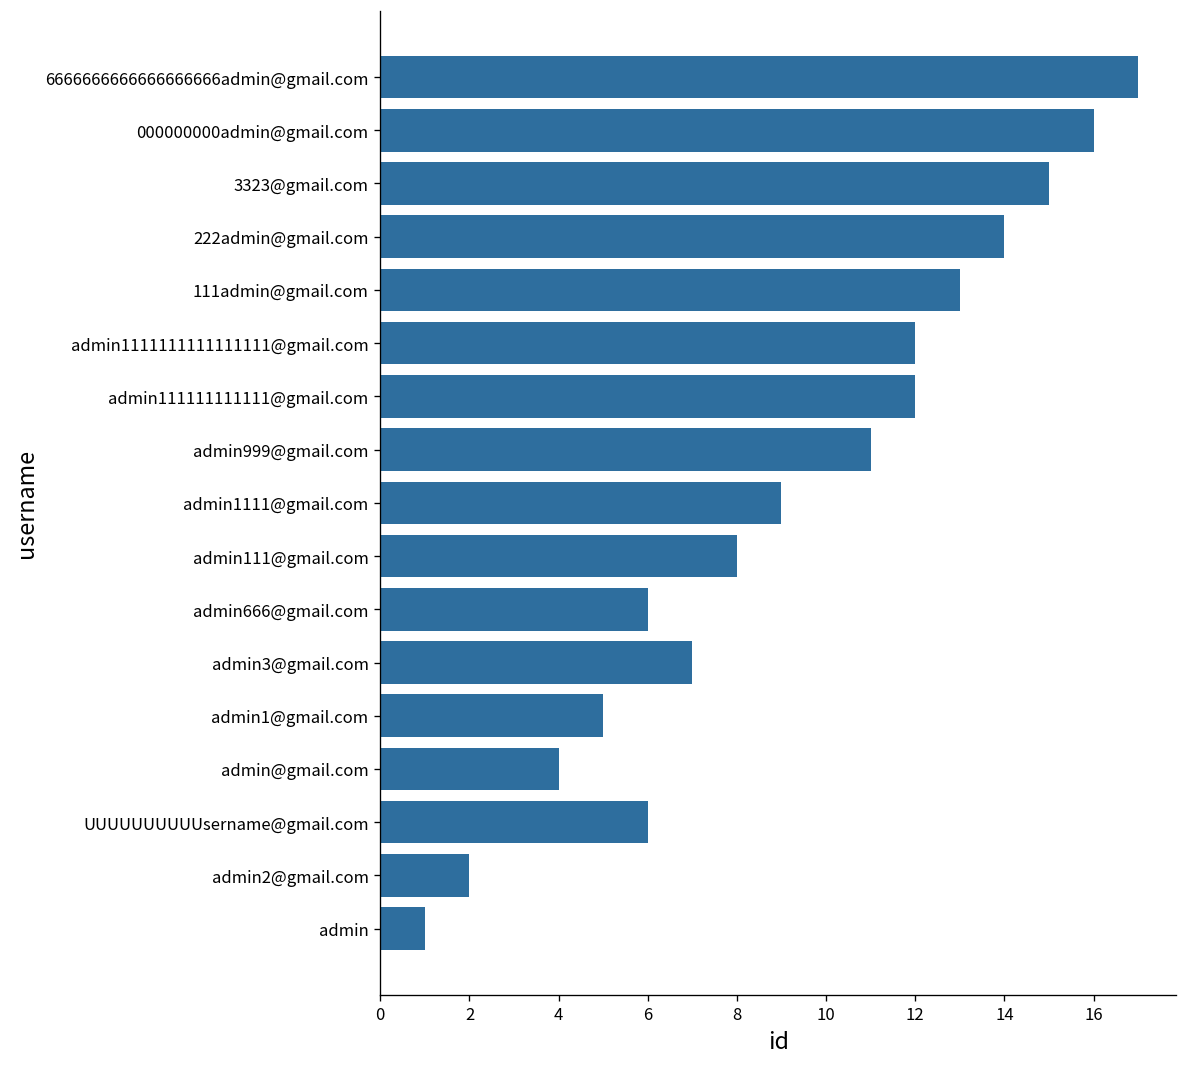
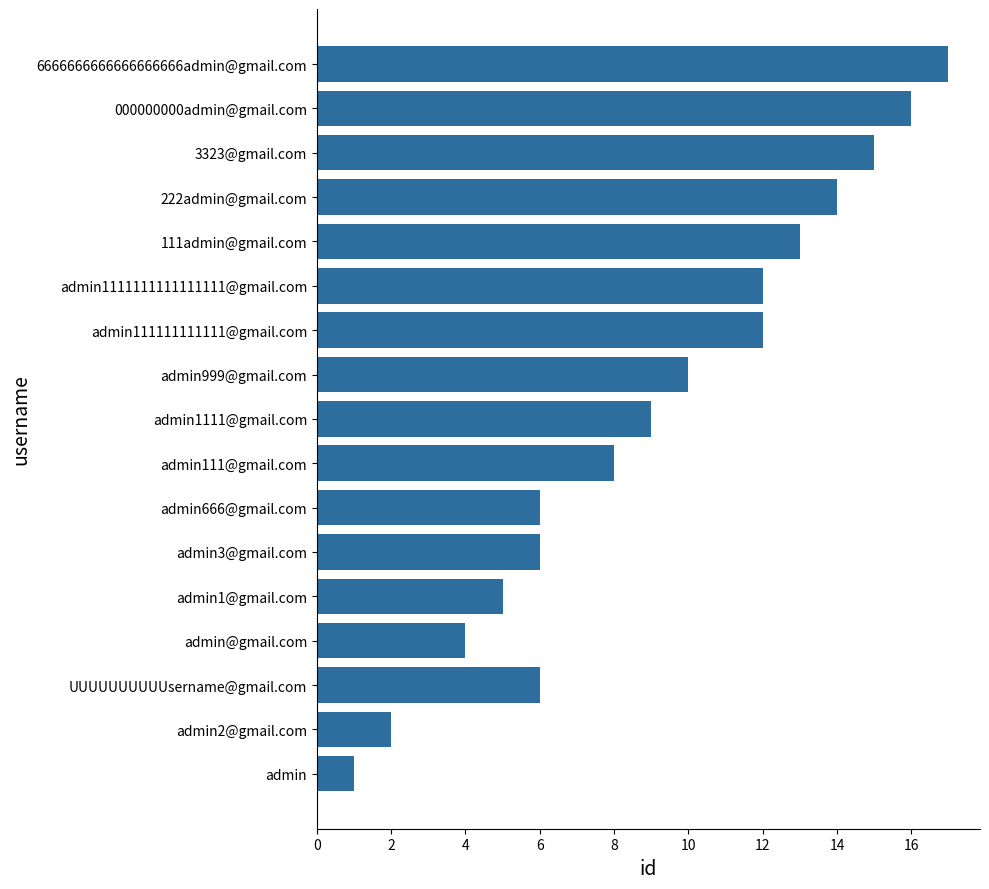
admin999@gmail.com: 11 -> 10
admin3@gmail.com: 7 -> 6
